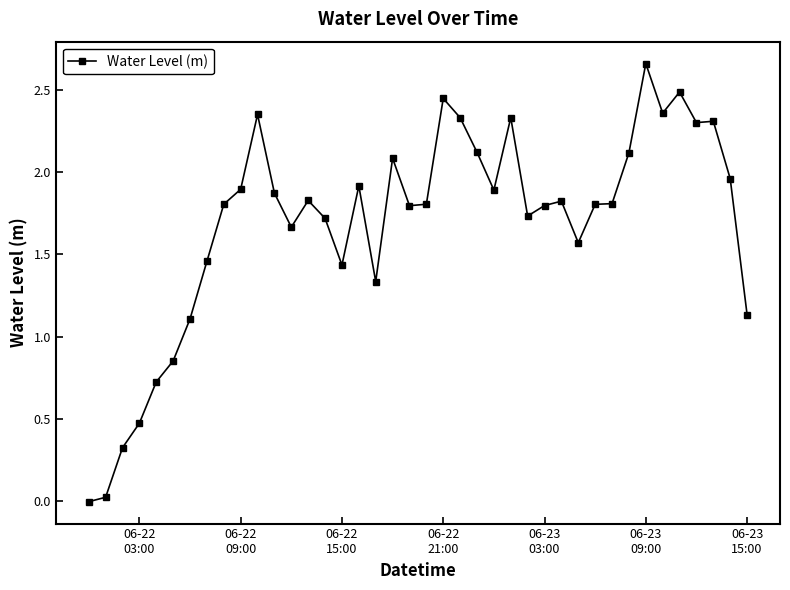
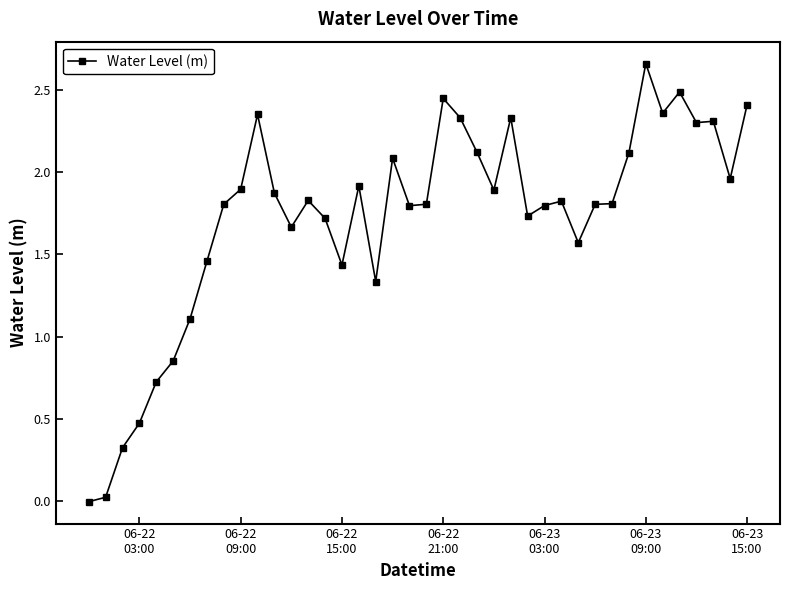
06-23 15:00: 1.13 -> 2.41
